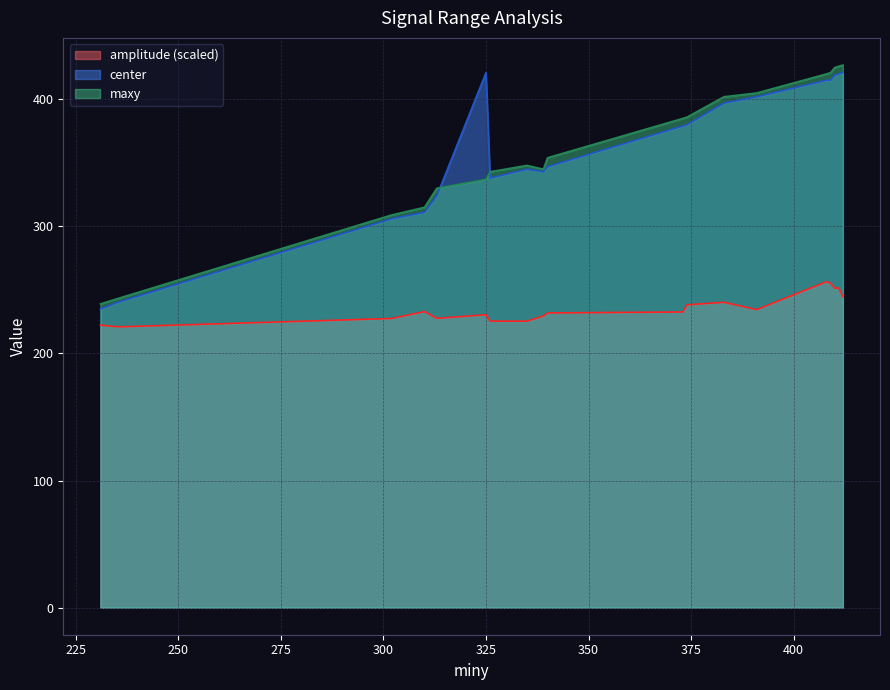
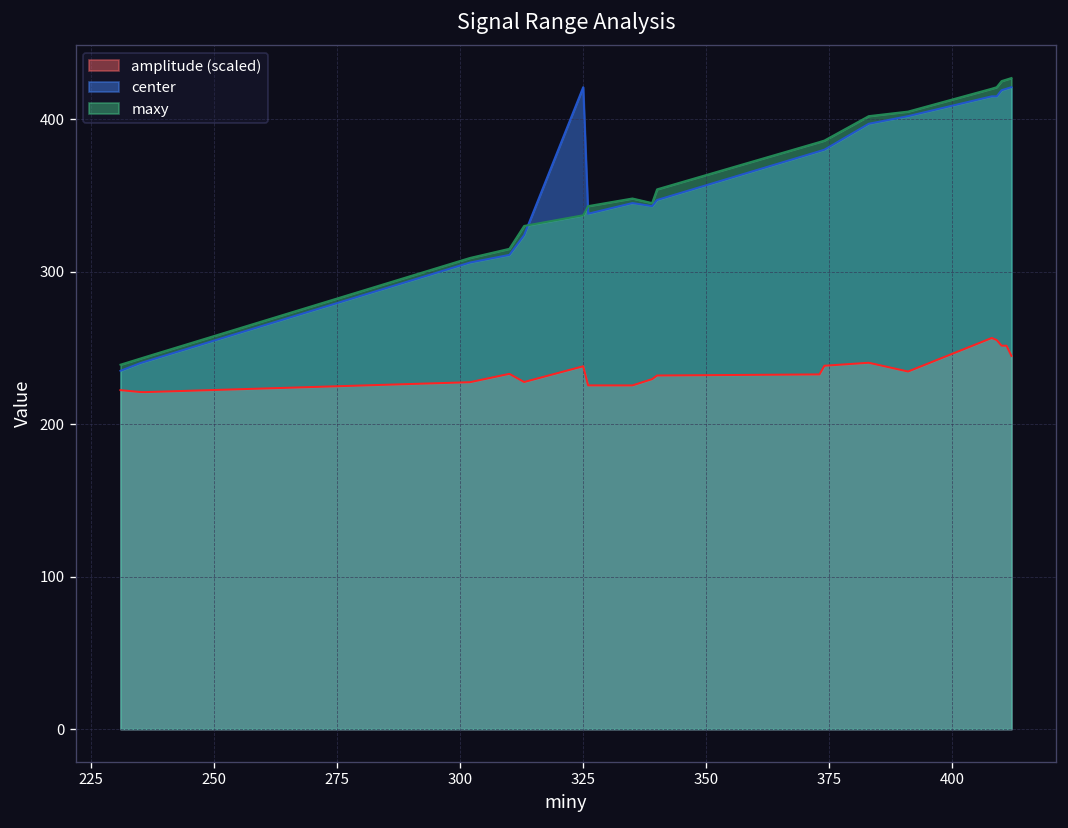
amplitude (scaled), 325: 230 -> 238
